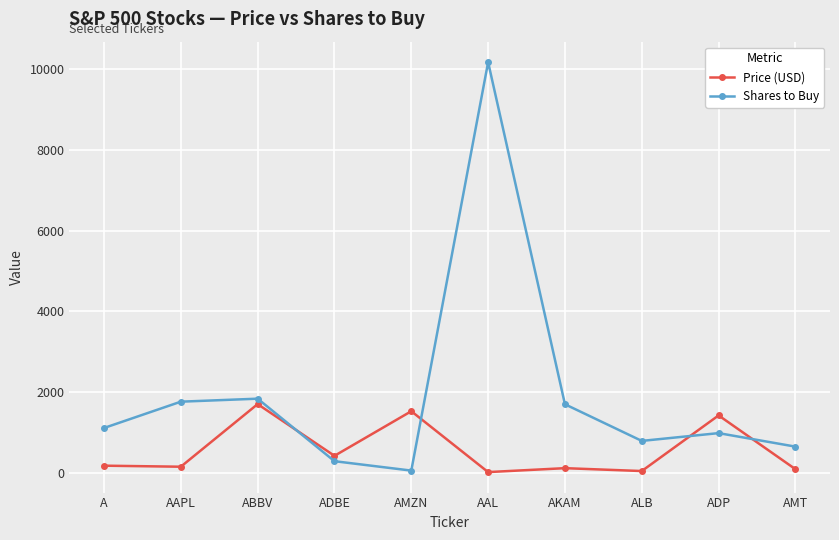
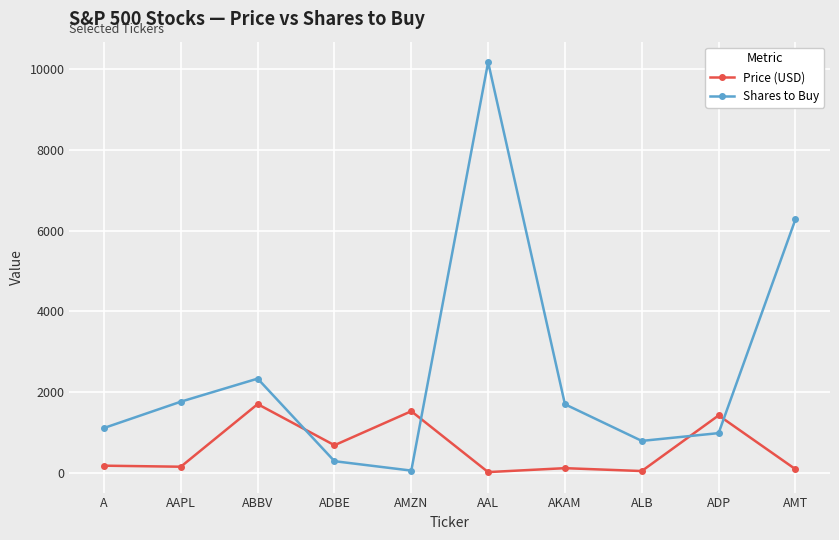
Shares to Buy, ABBV: 1800 -> 2300
Price (USD), ADBE: 400 -> 700
Shares to Buy, AMT: 600 -> 6300
